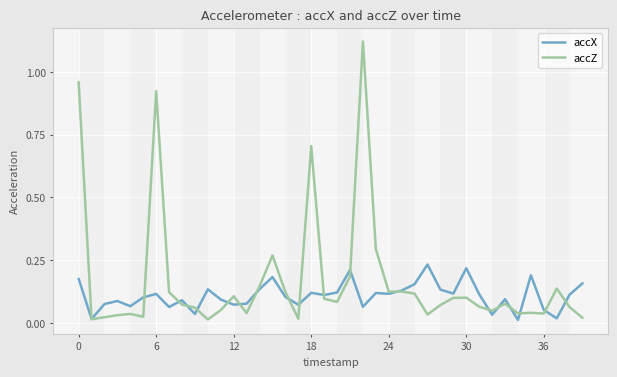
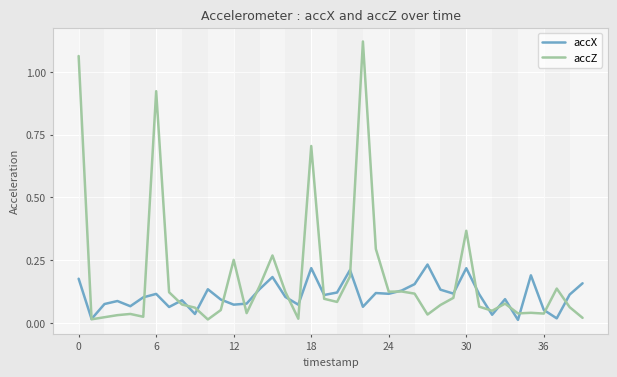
accZ, 0: 0.96 -> 1.06
accZ, 12: 0.11 -> 0.25
accX, 18: 0.12 -> 0.22
accZ, 30: 0.10 -> 0.37
